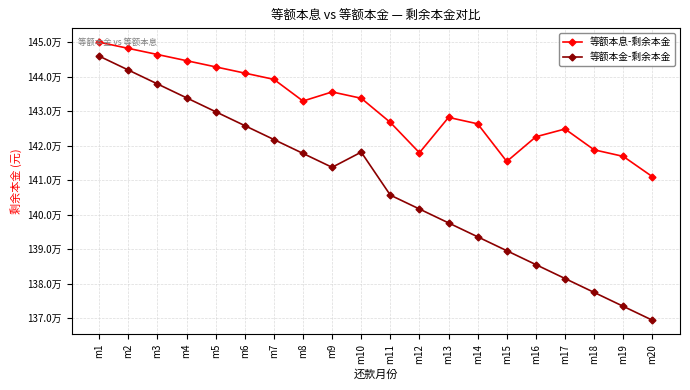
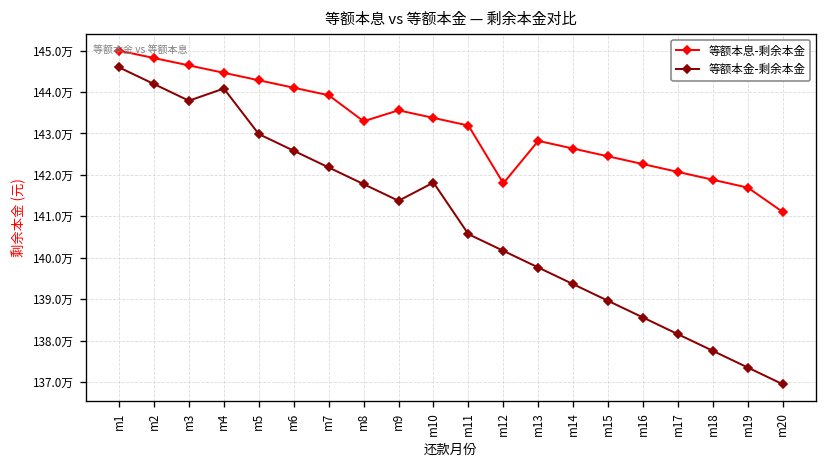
等额本金-剩余本金, m4: 143.4万 -> 144.1万
等额本息-剩余本金, m11: 142.7万 -> 143.2万
等额本息-剩余本金, m15: 141.5万 -> 142.4万
等额本息-剩余本金, m17: 142.5万 -> 142.1万
